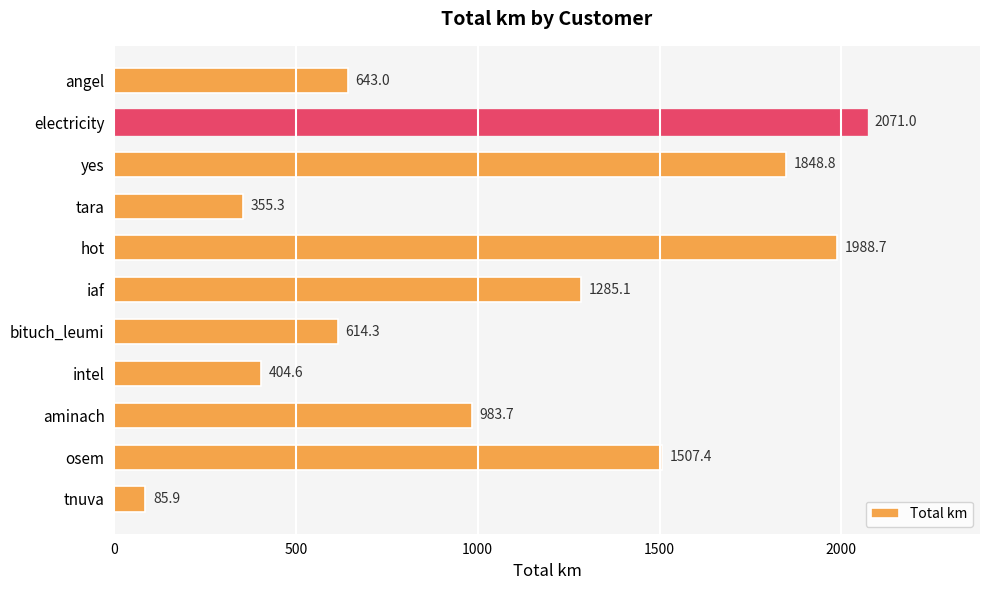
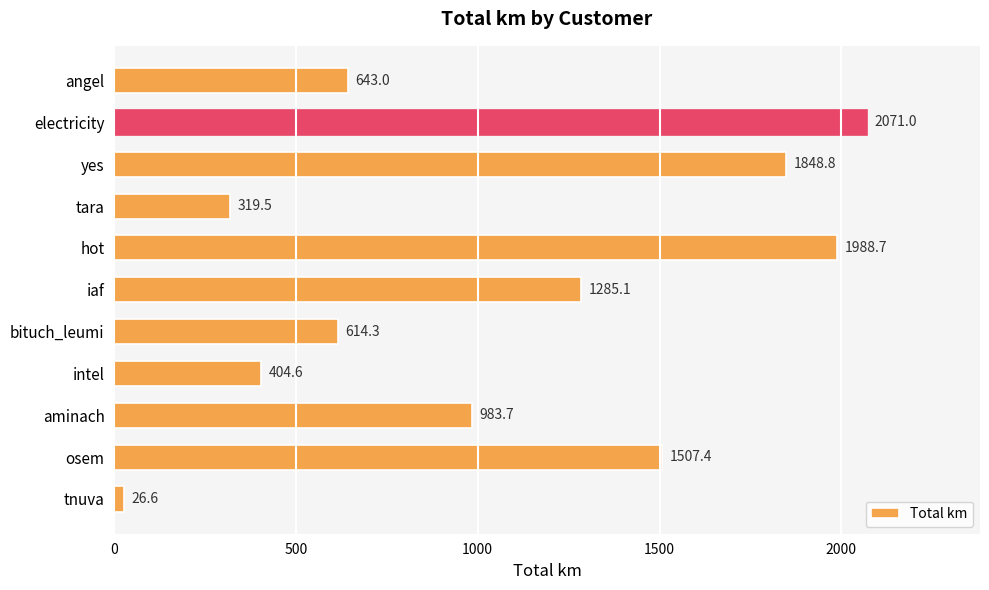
tara: 355.3 -> 319.5
tnuva: 85.9 -> 26.6
